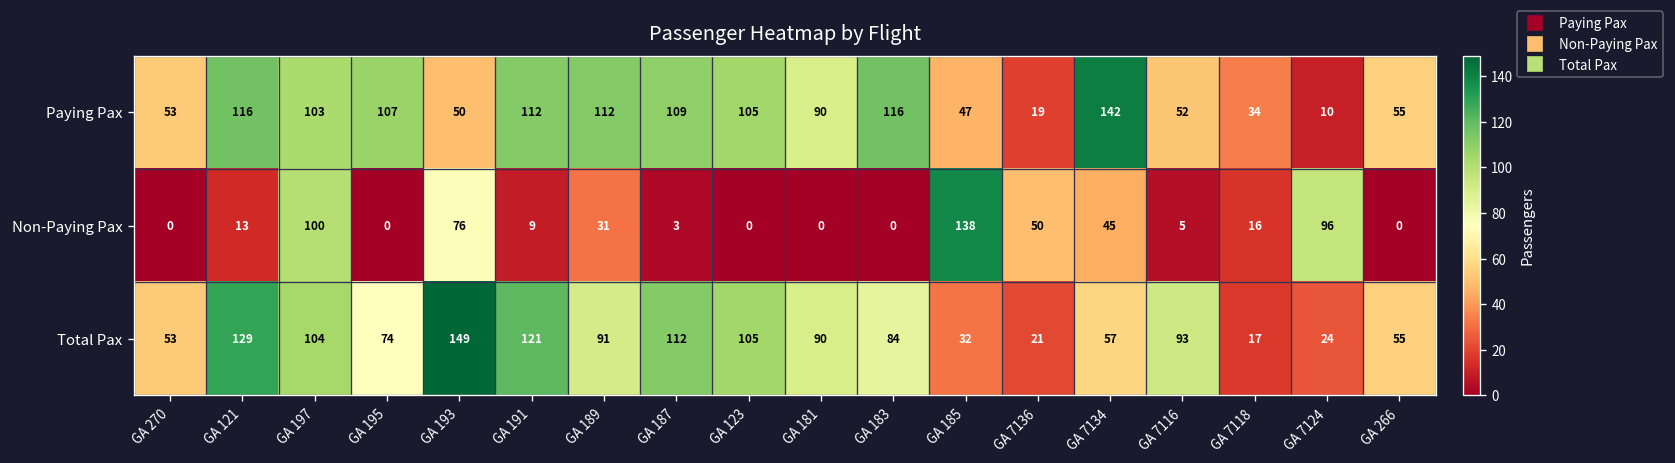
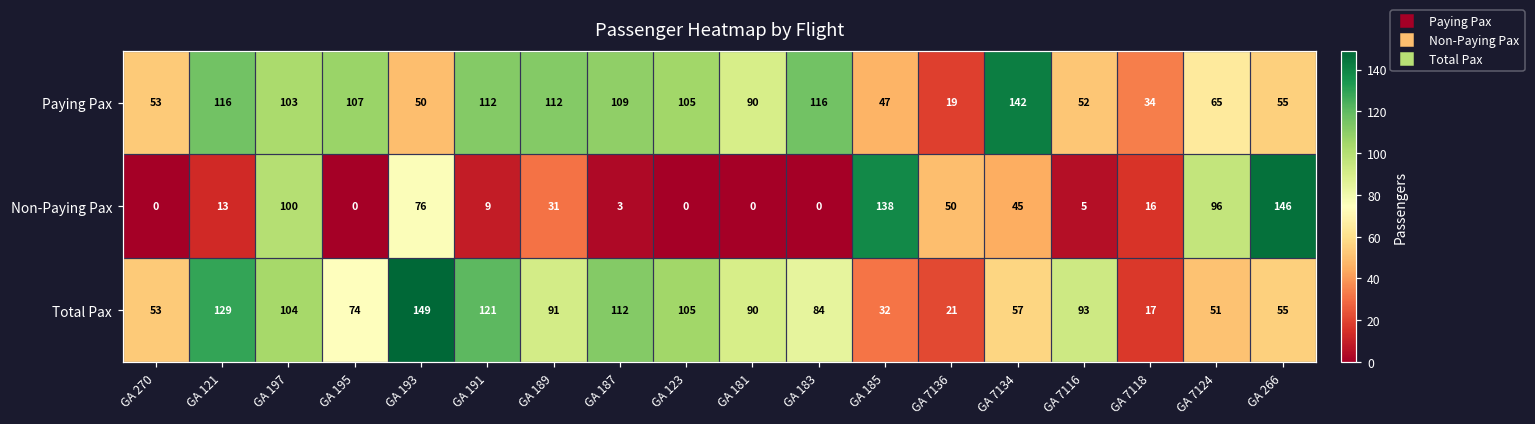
Paying Pax, GA 7124: 10 -> 65
Non-Paying Pax, GA 266: 0 -> 146
Total Pax, GA 7124: 24 -> 51
